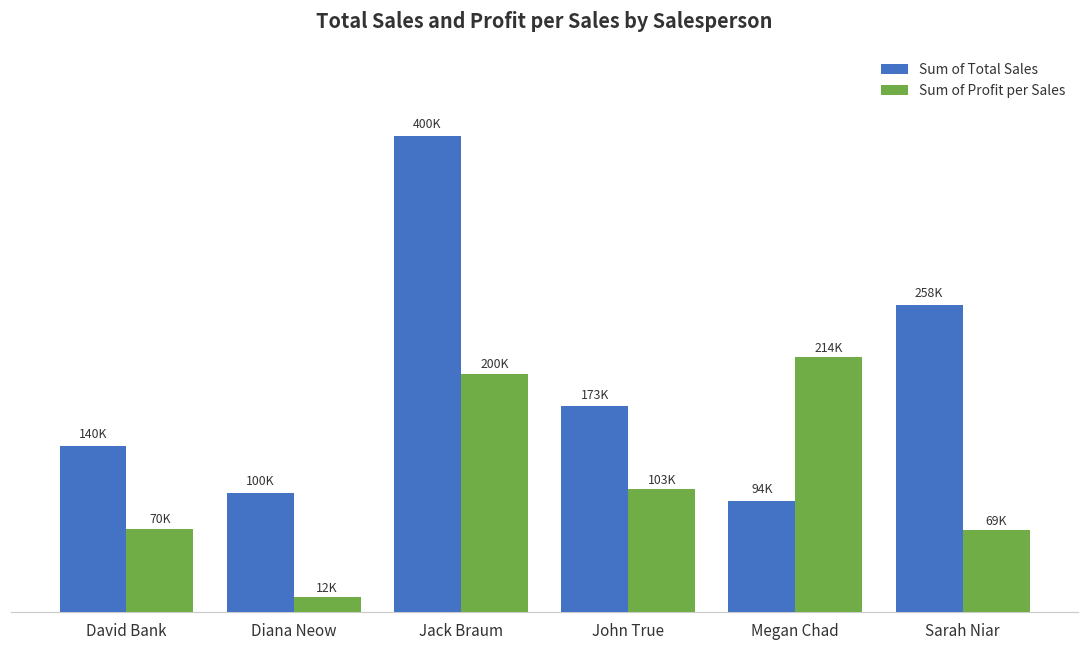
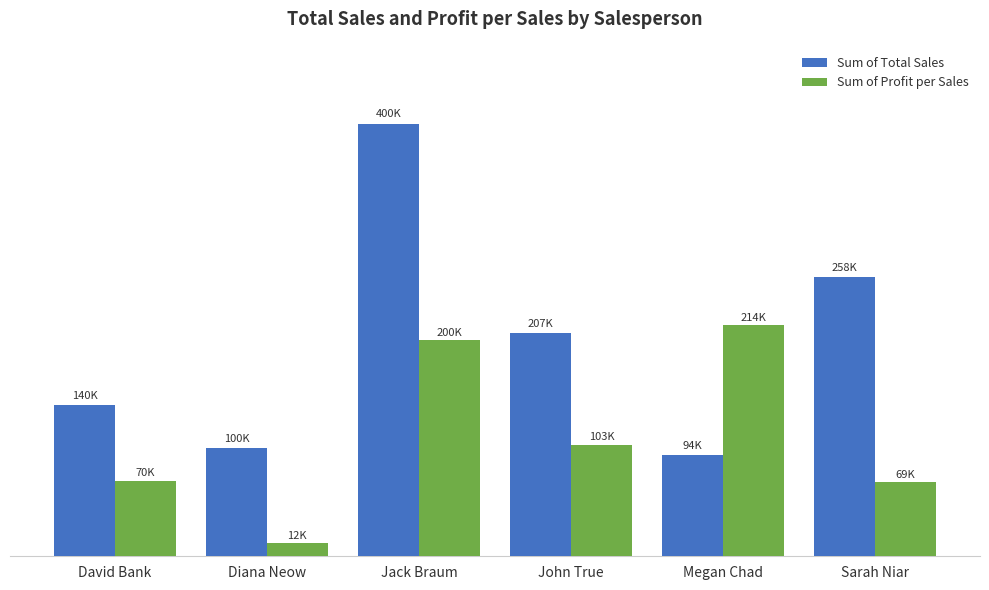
Sum of Total Sales, John True: 173K -> 207K
